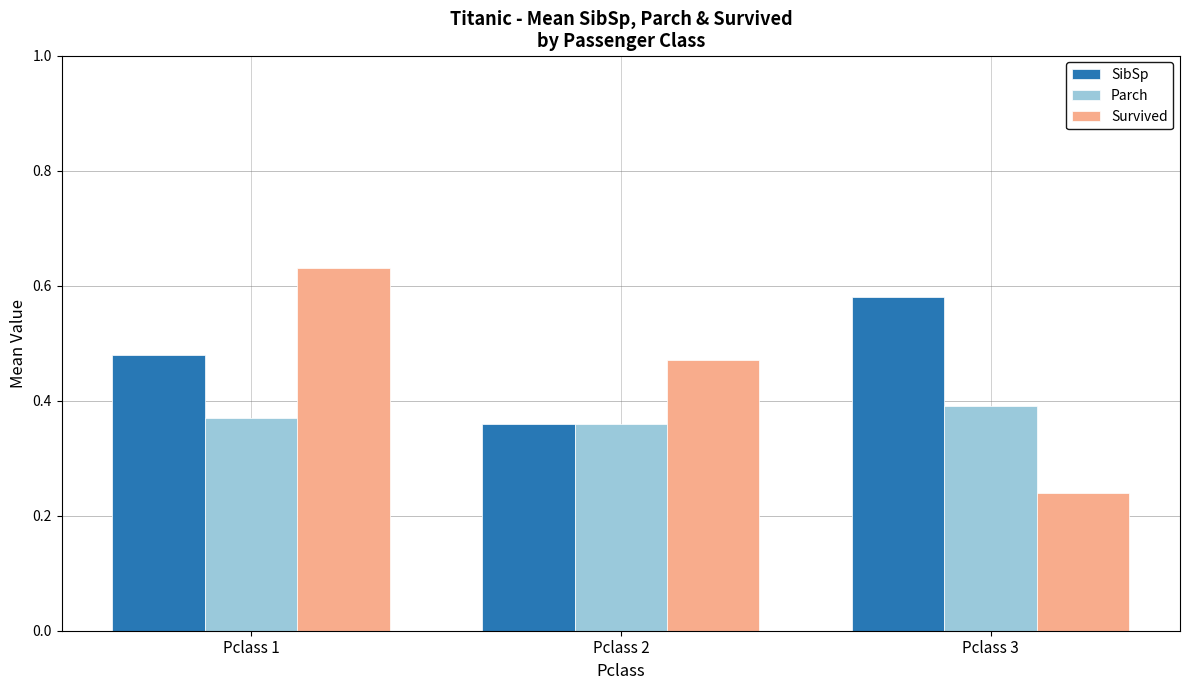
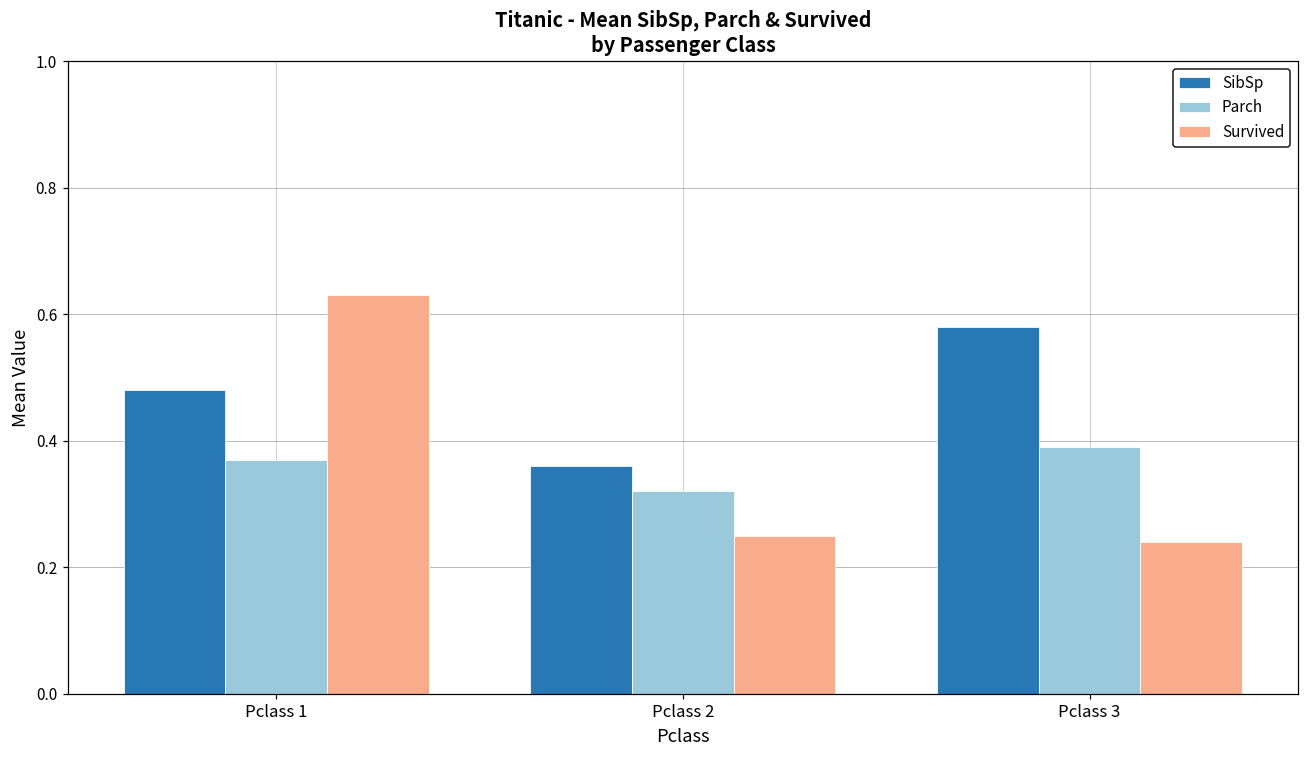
Parch, Pclass 2: 0.36 -> 0.32
Survived, Pclass 2: 0.47 -> 0.25
